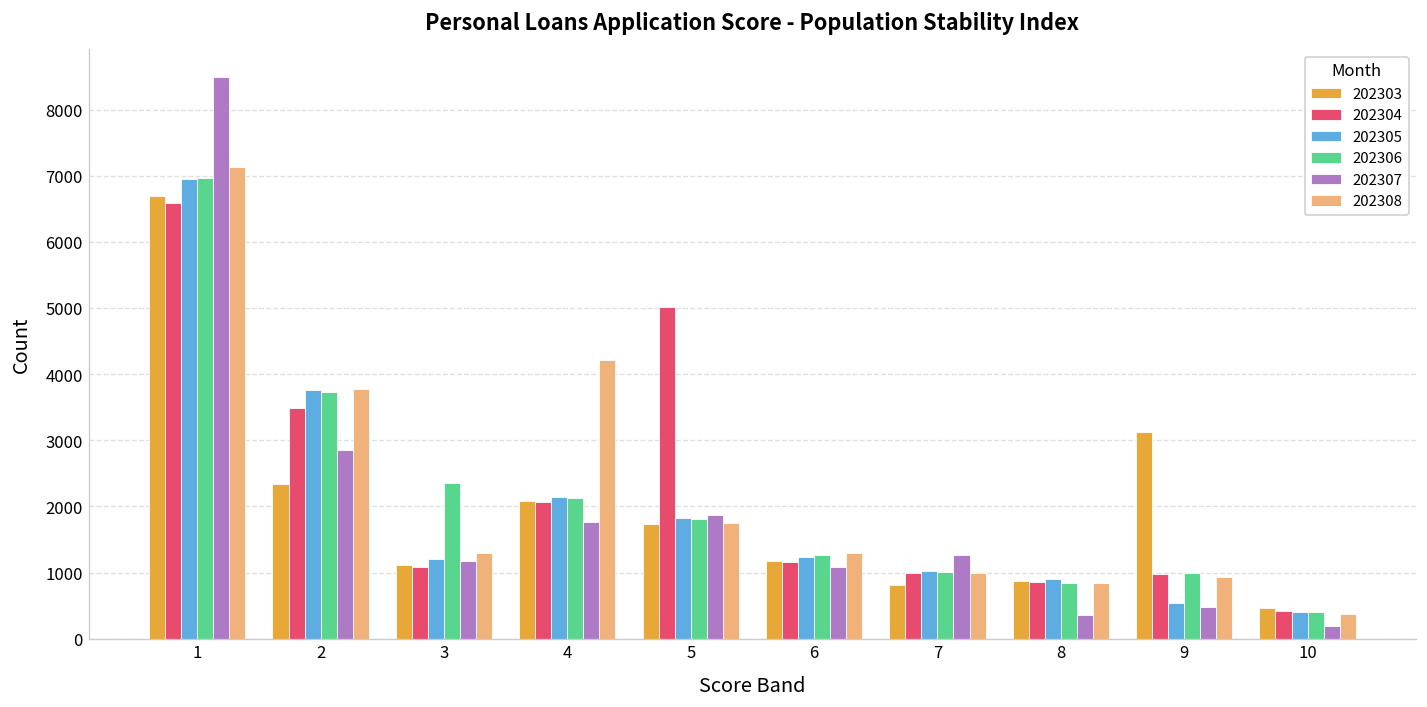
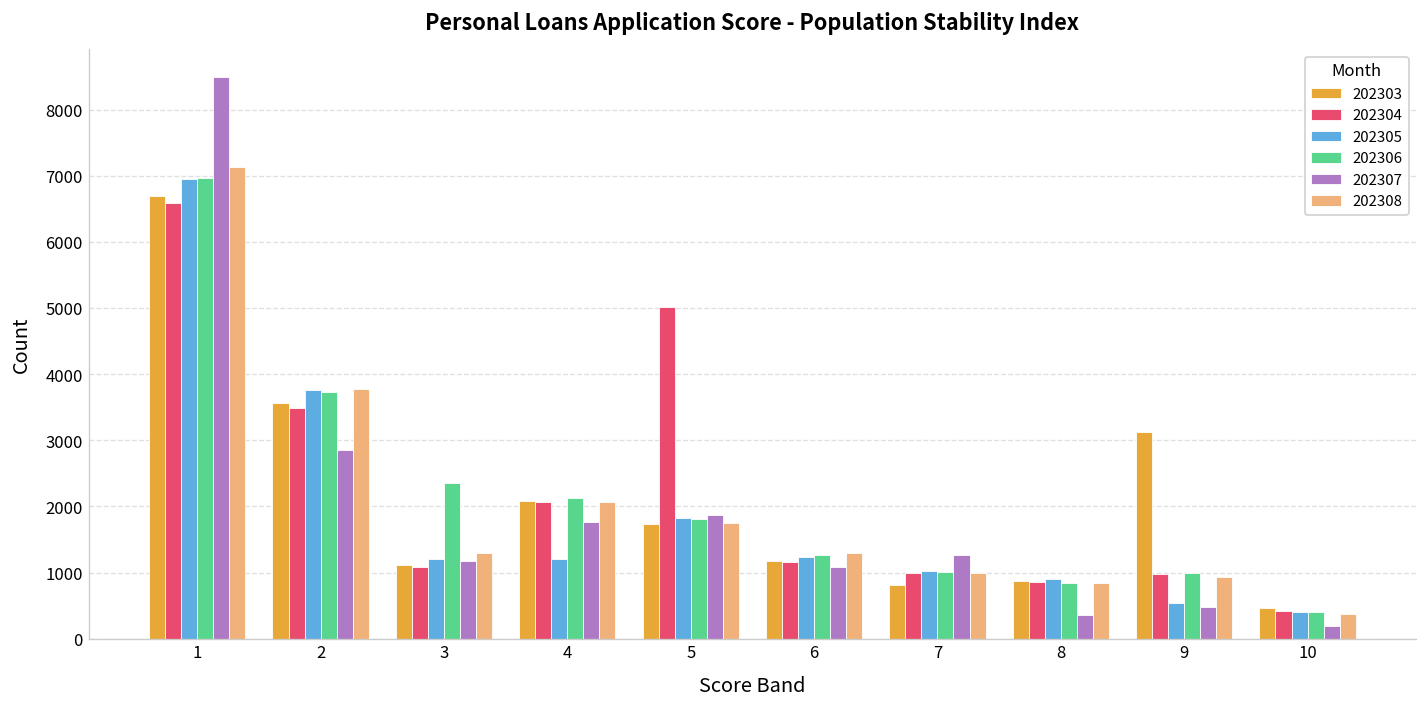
202303, 2: 2300 -> 3600
202305, 4: 2100 -> 1200
202308, 4: 4200 -> 2100
